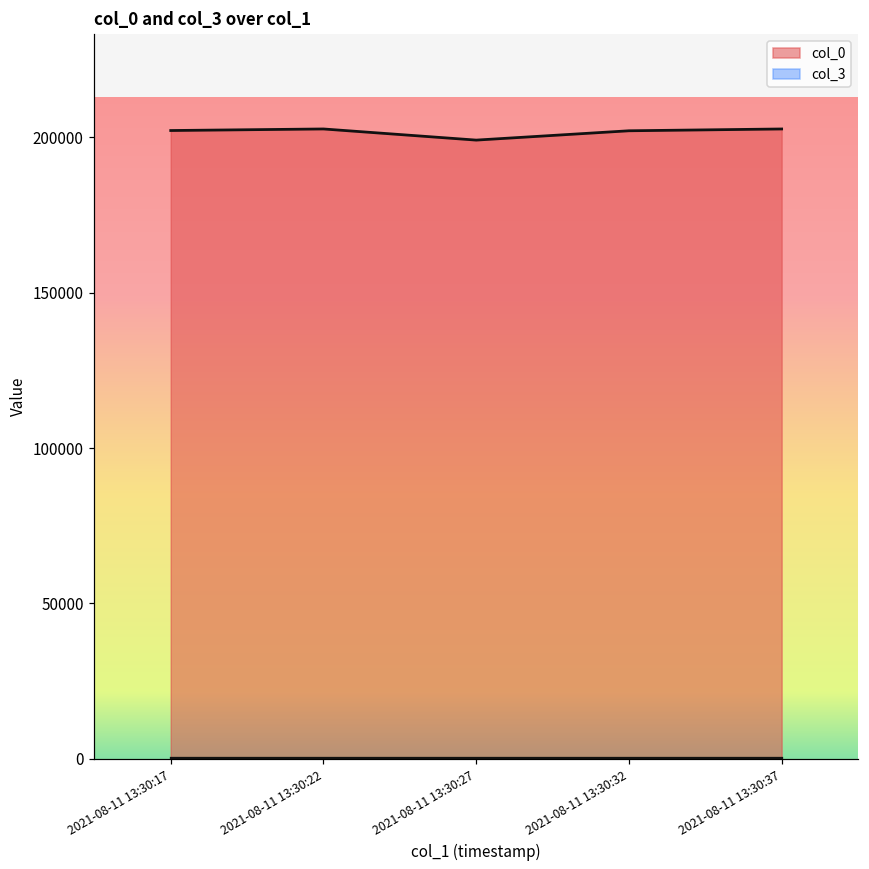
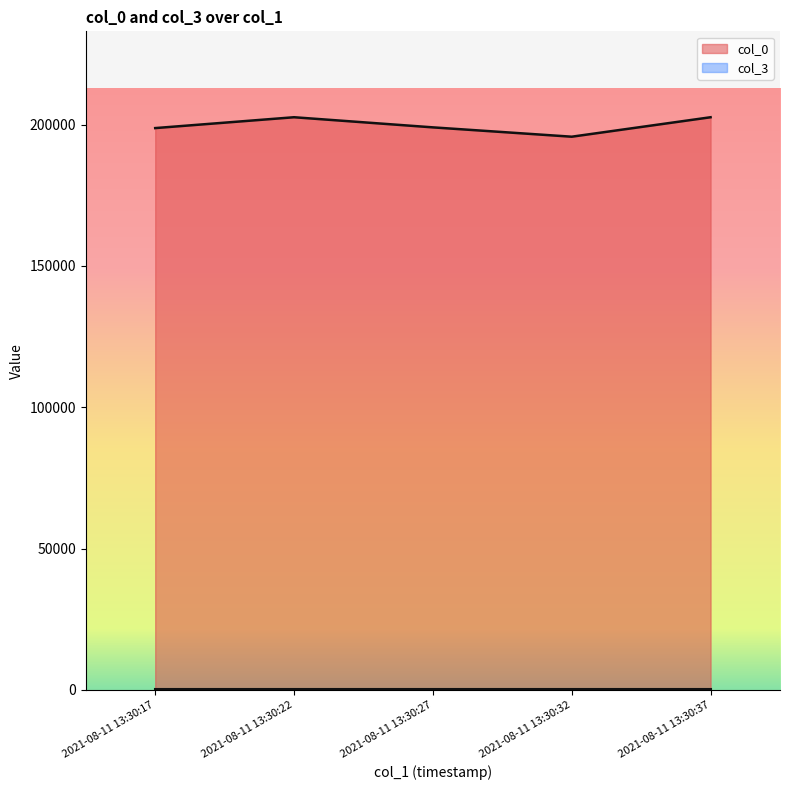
col_0, 2021-08-11 13:30:17: 202000 -> 199000
col_0, 2021-08-11 13:30:32: 202000 -> 196000
